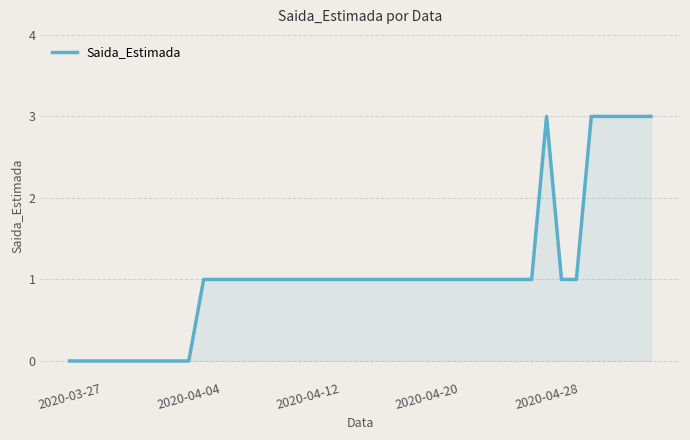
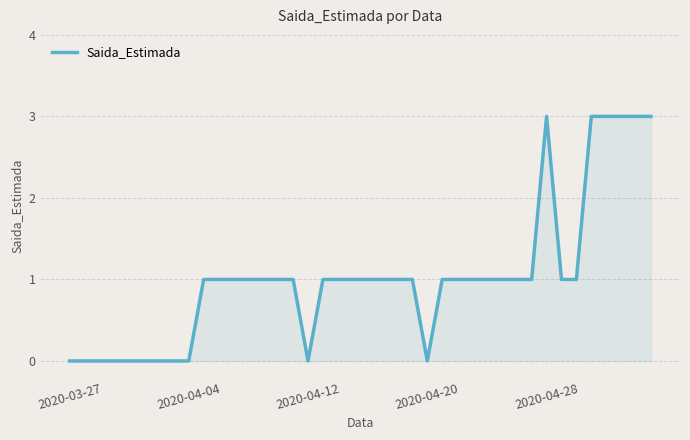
2020-04-12: 1 -> 0
2020-04-20: 1 -> 0
